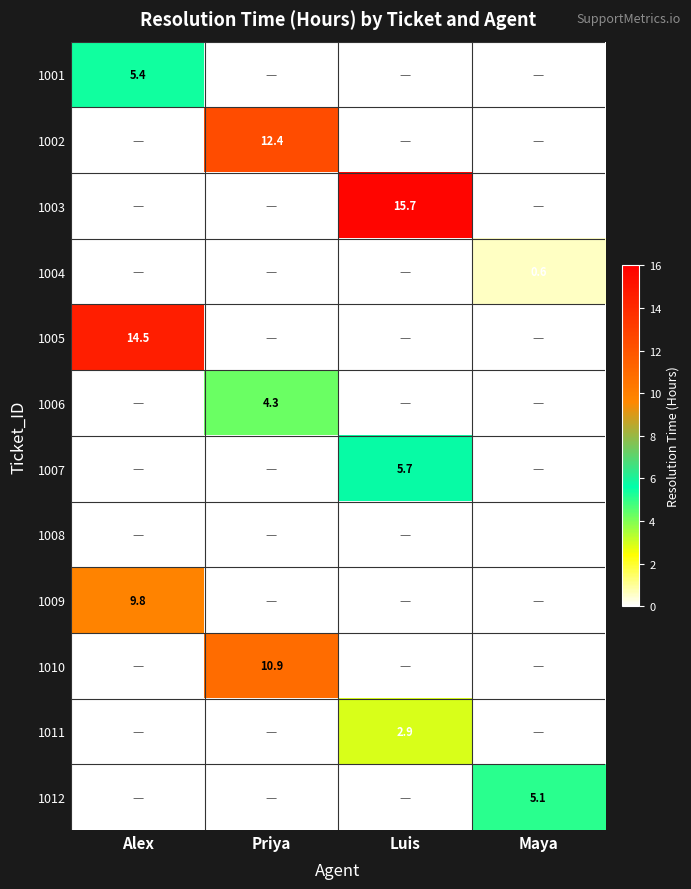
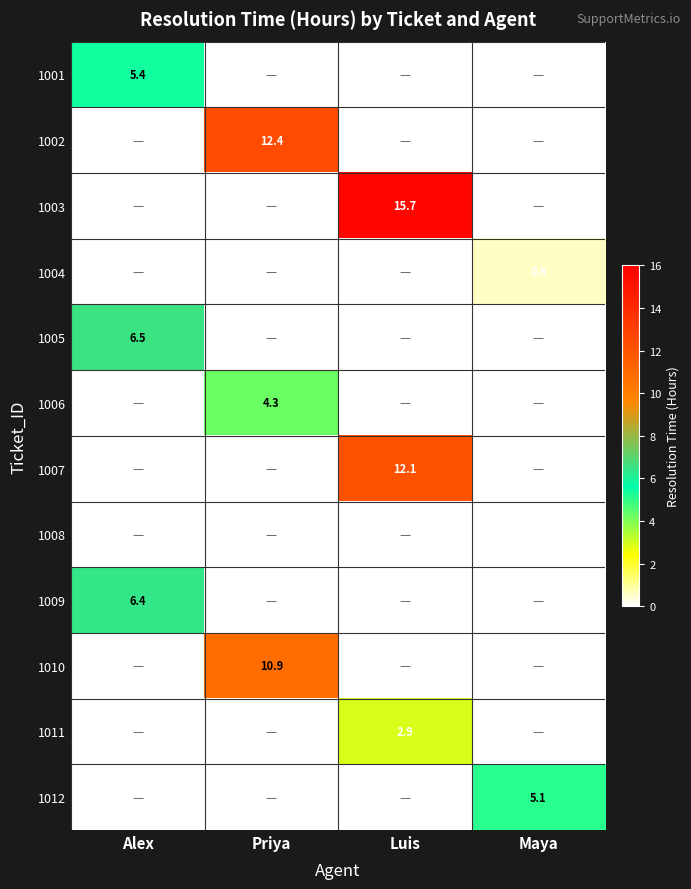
1005, Alex: 14.5 -> 6.5
1007, Luis: 5.7 -> 12.1
1009, Alex: 9.8 -> 6.4
